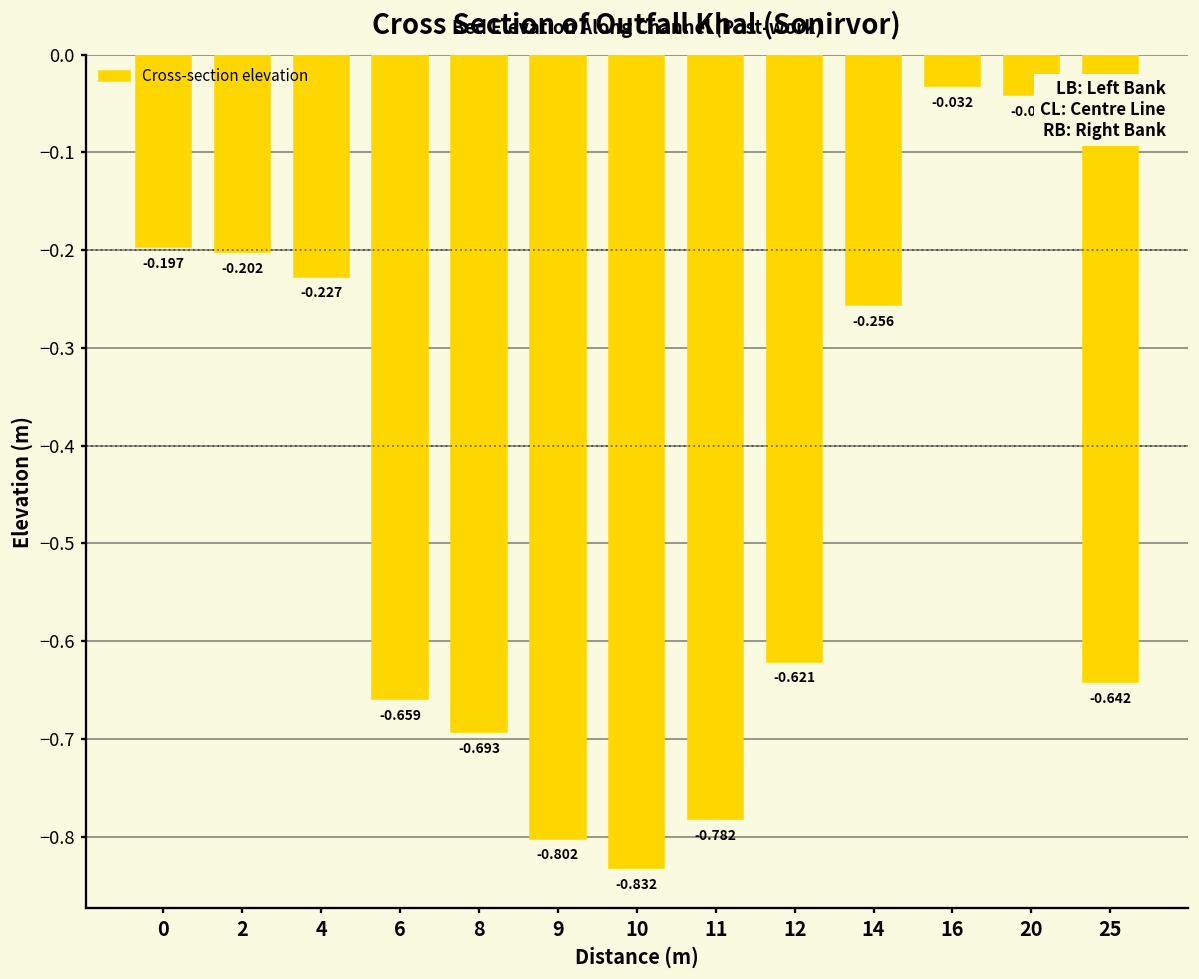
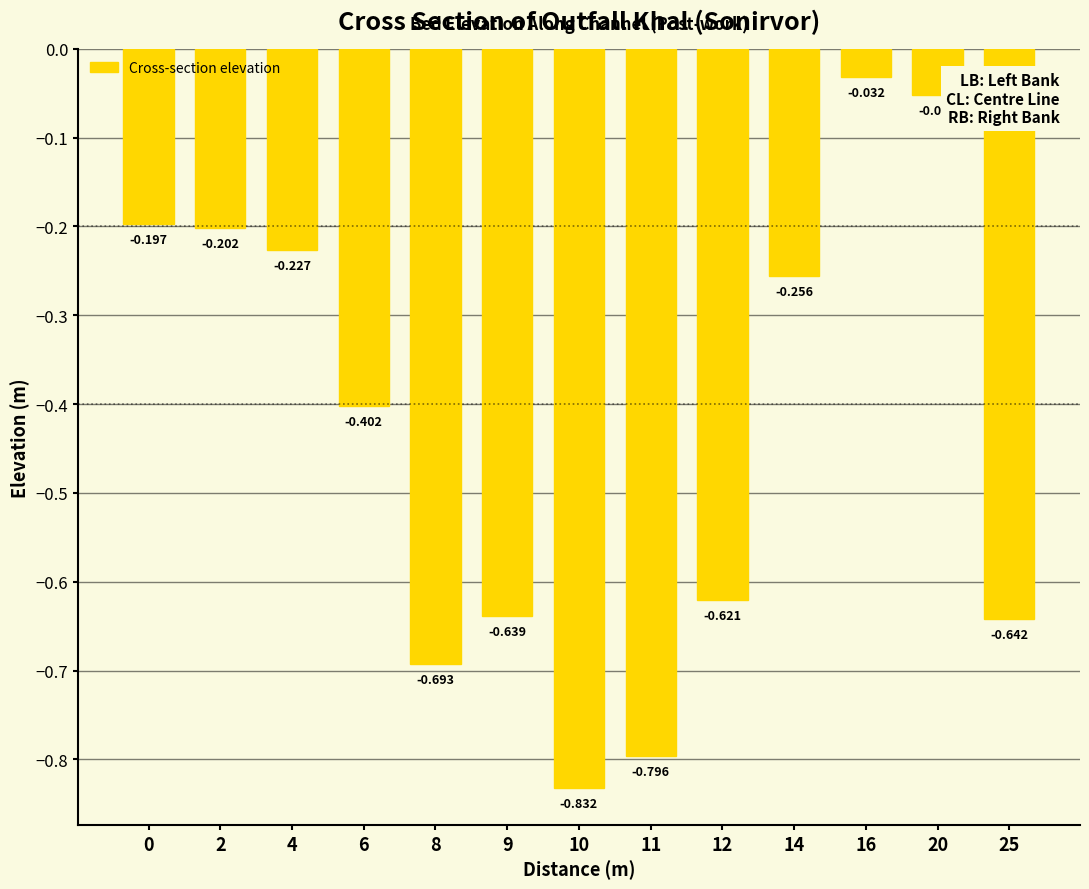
6: -0.659 -> -0.402
9: -0.802 -> -0.639
11: -0.782 -> -0.796
20: -0.04 -> -0.05
